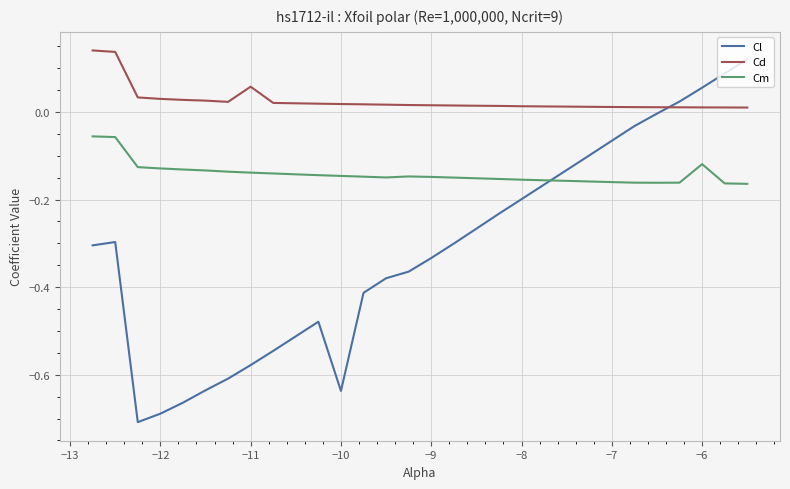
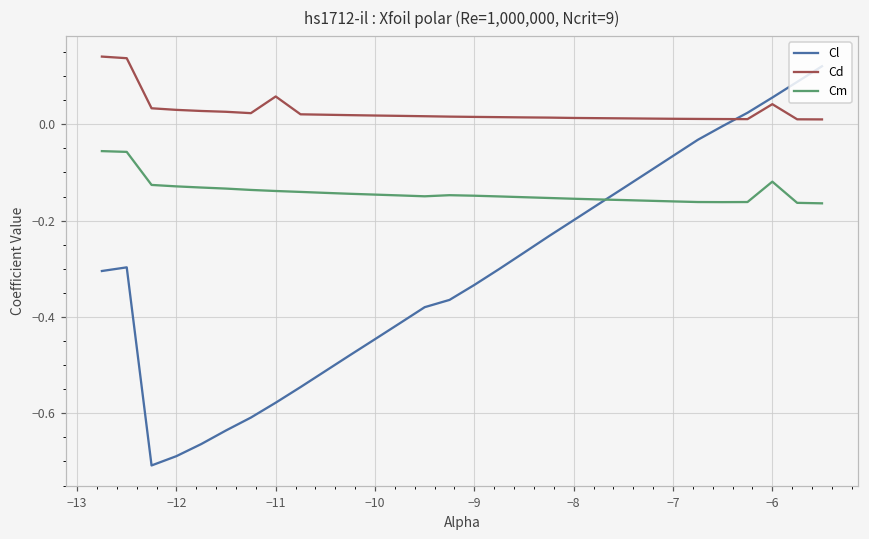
Cl, −10: -0.64 -> -0.45
Cd, −6: 0.01 -> 0.04
